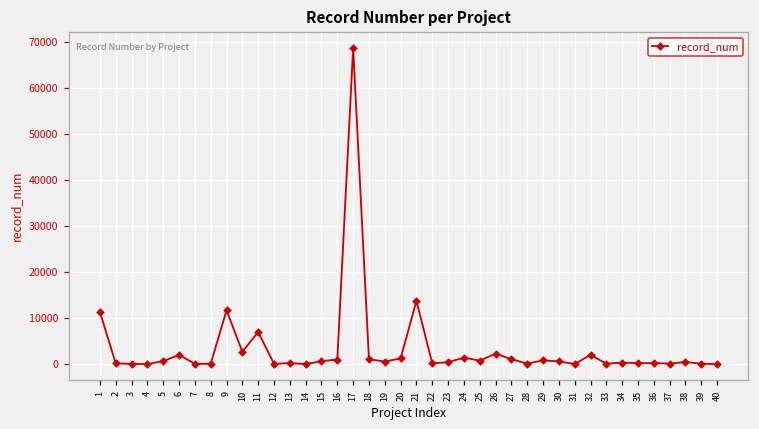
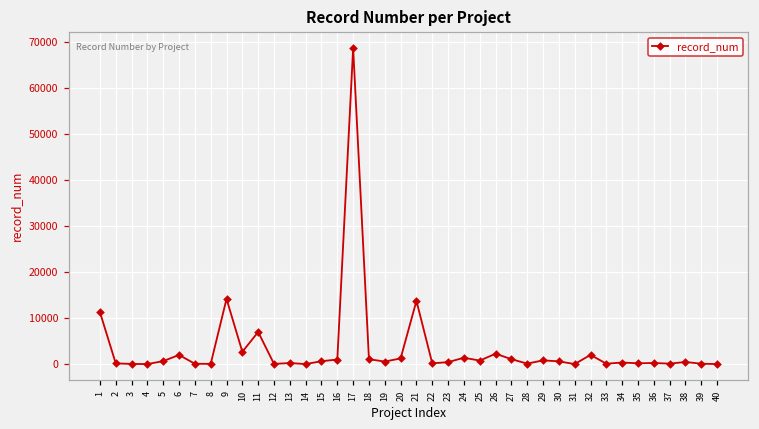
9: 12000 -> 14000
